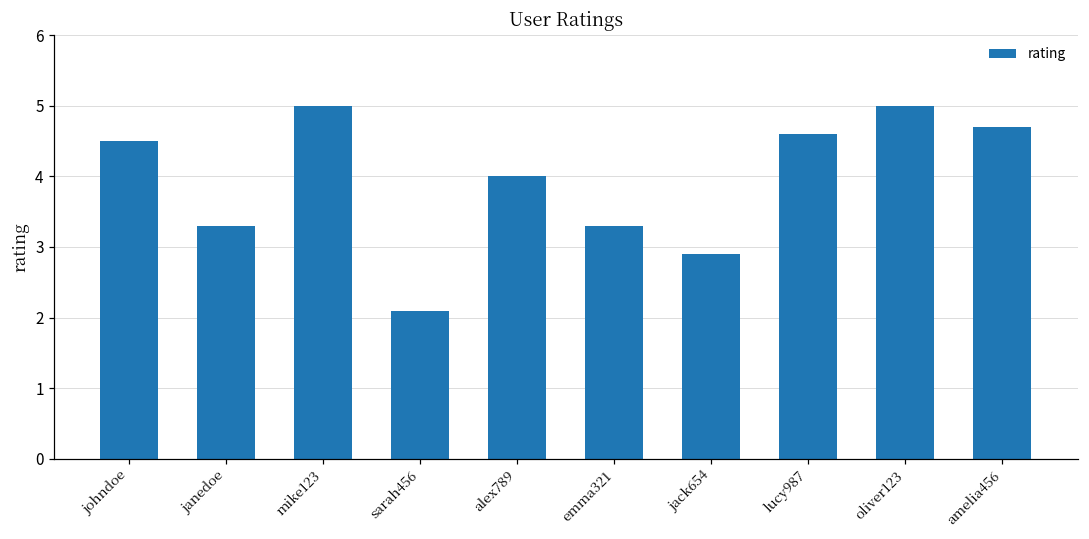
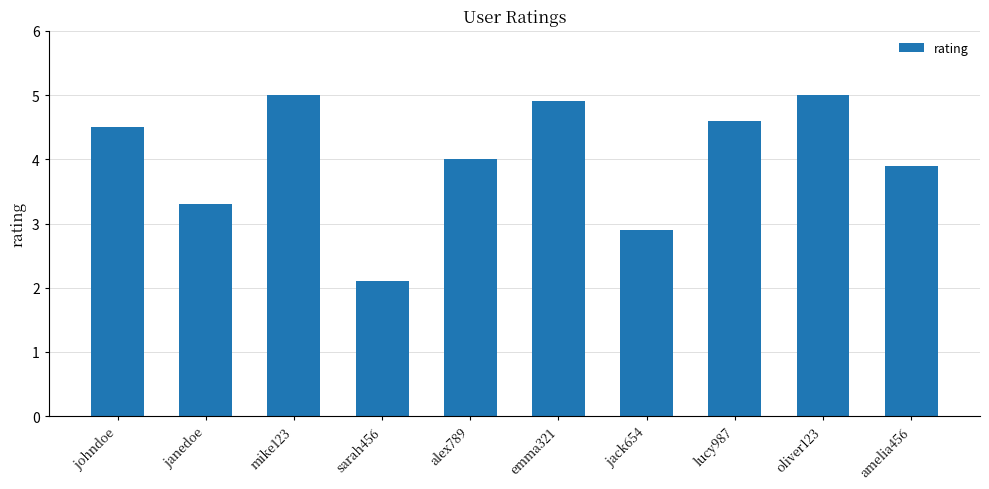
emma321: 3.3 -> 4.9
amelia456: 4.7 -> 3.9
